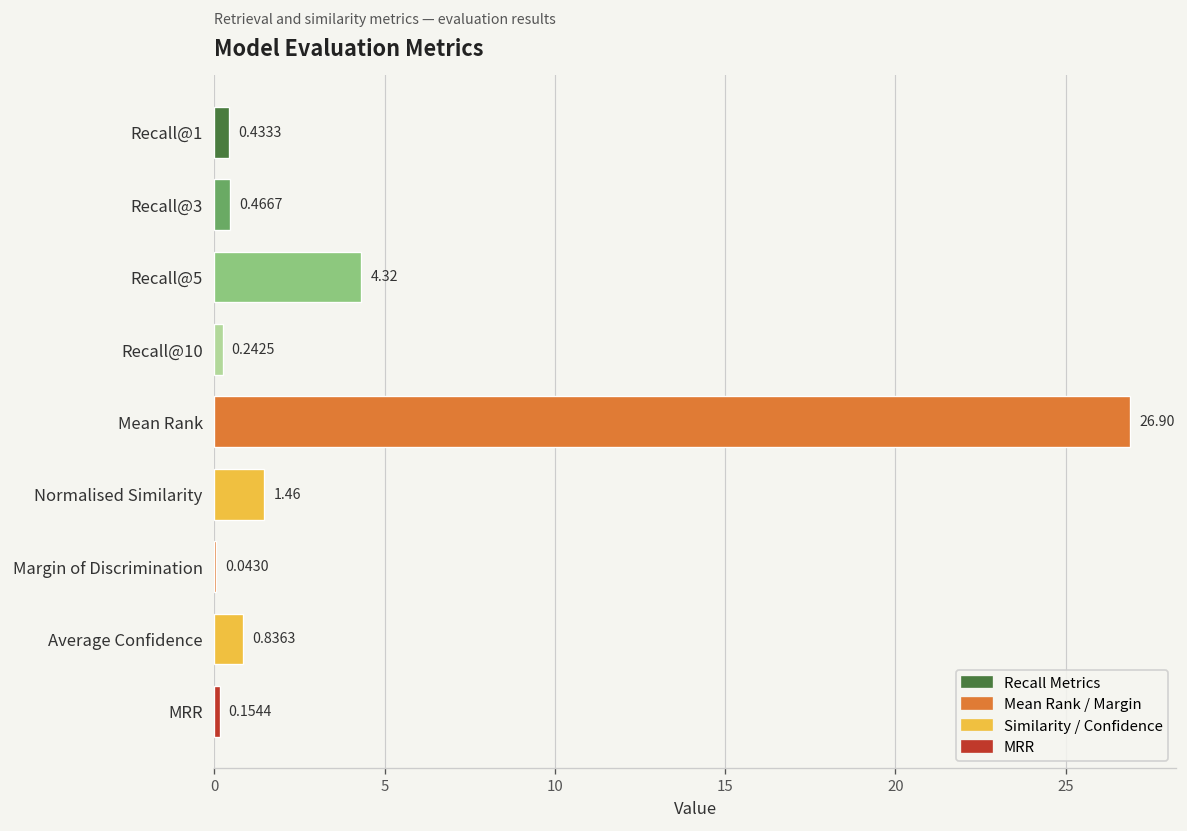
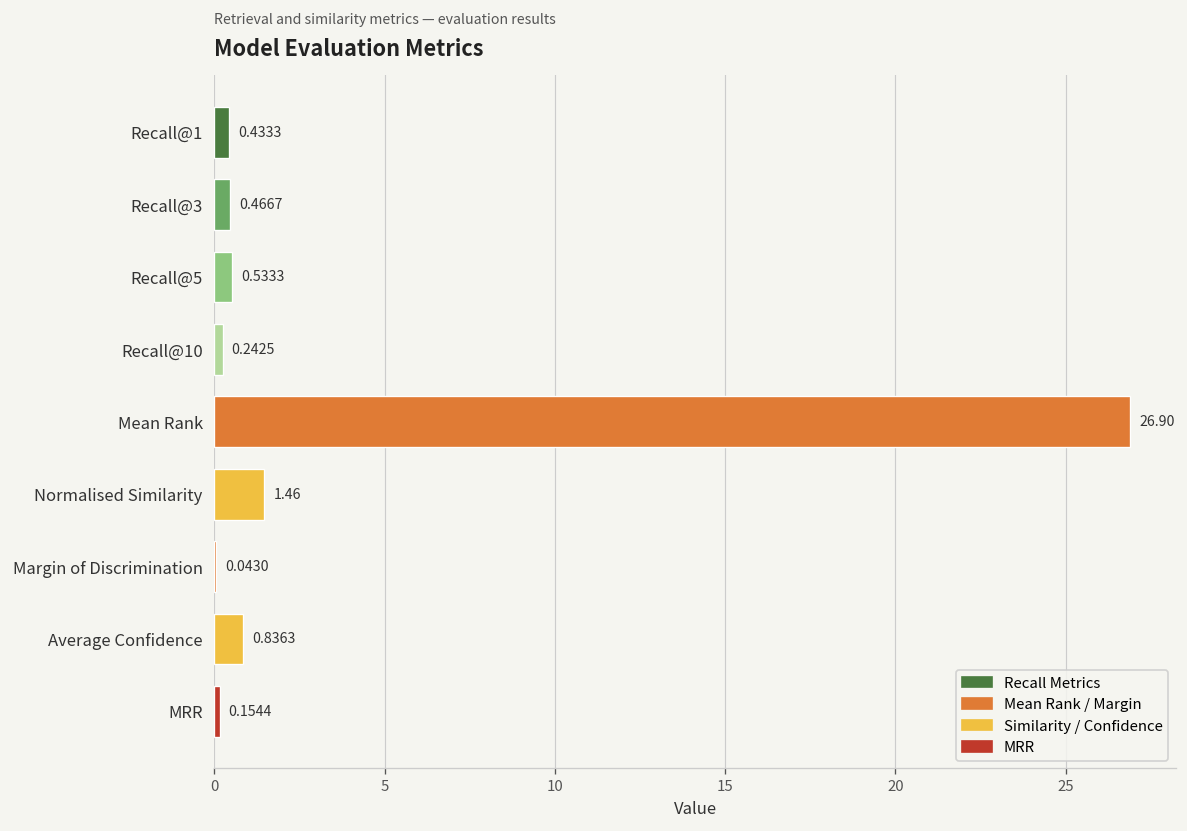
Recall@5: 4.32 -> 0.5333
